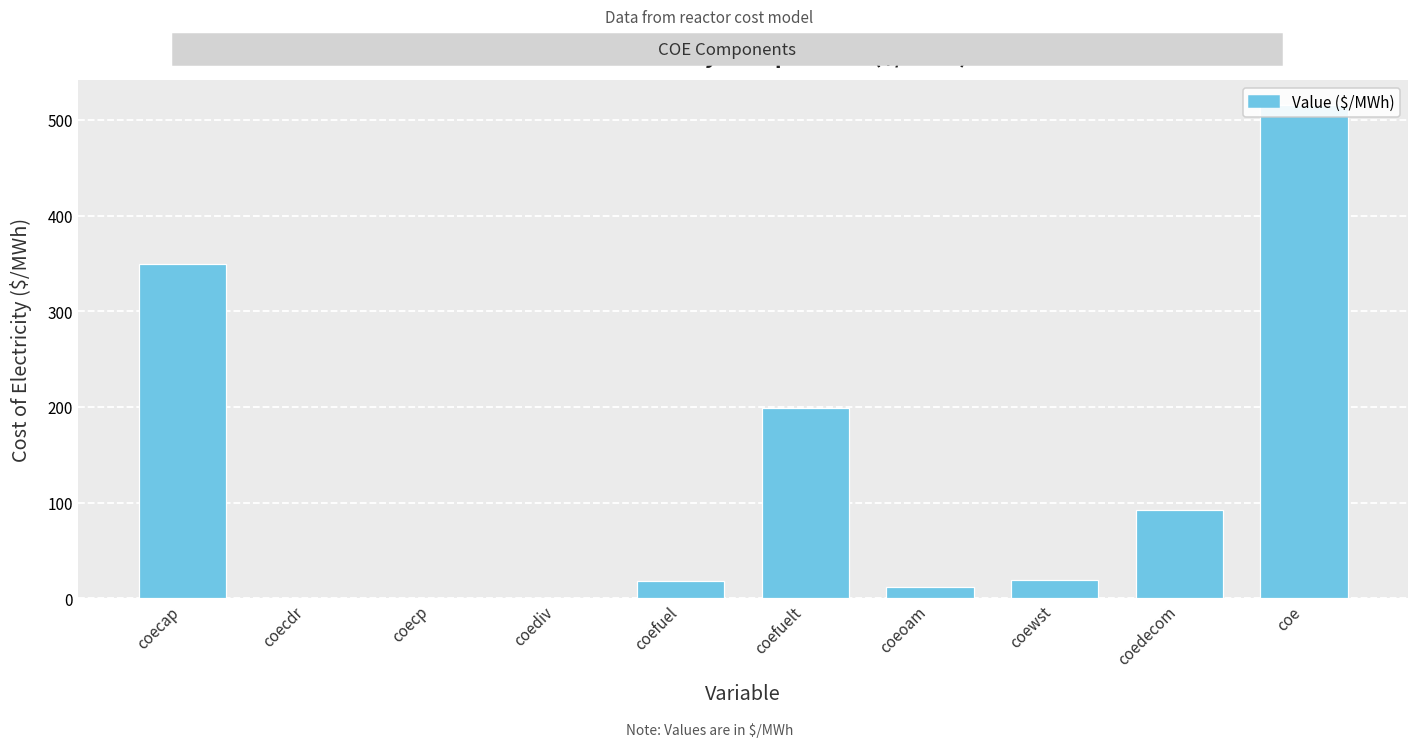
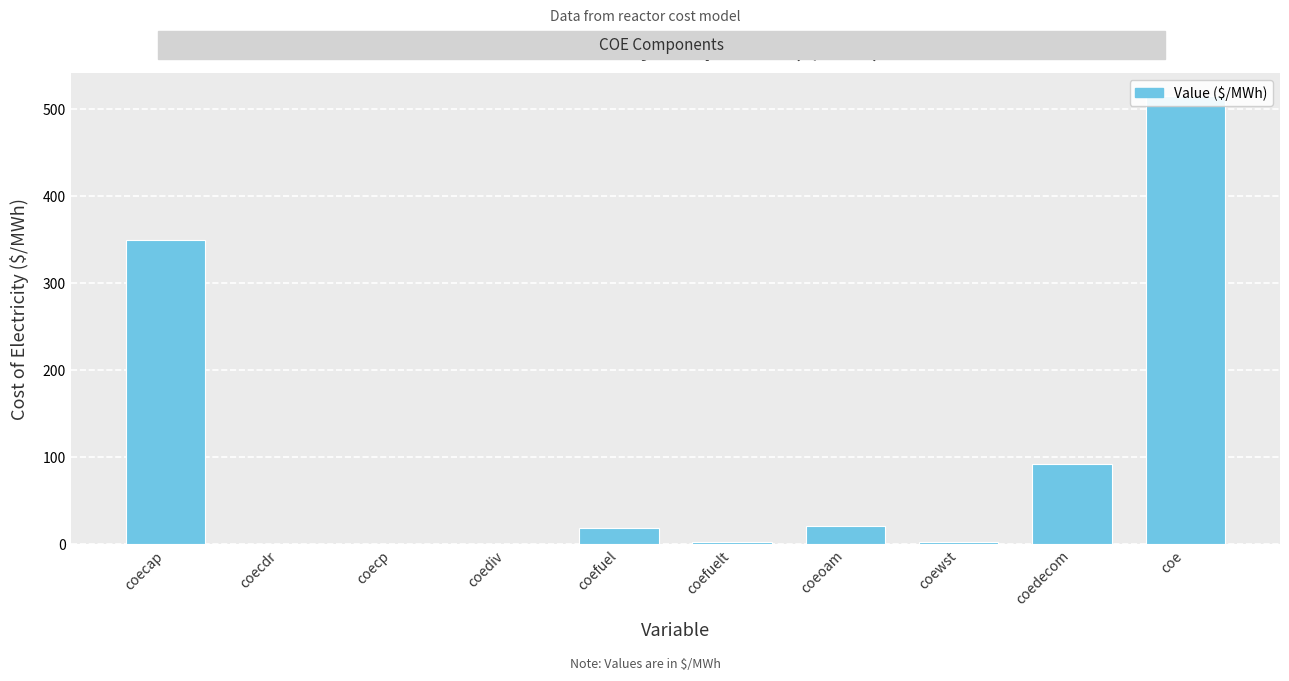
coefuelt: 200 -> 0
coeoam: 10 -> 20
coewst: 20 -> 0
